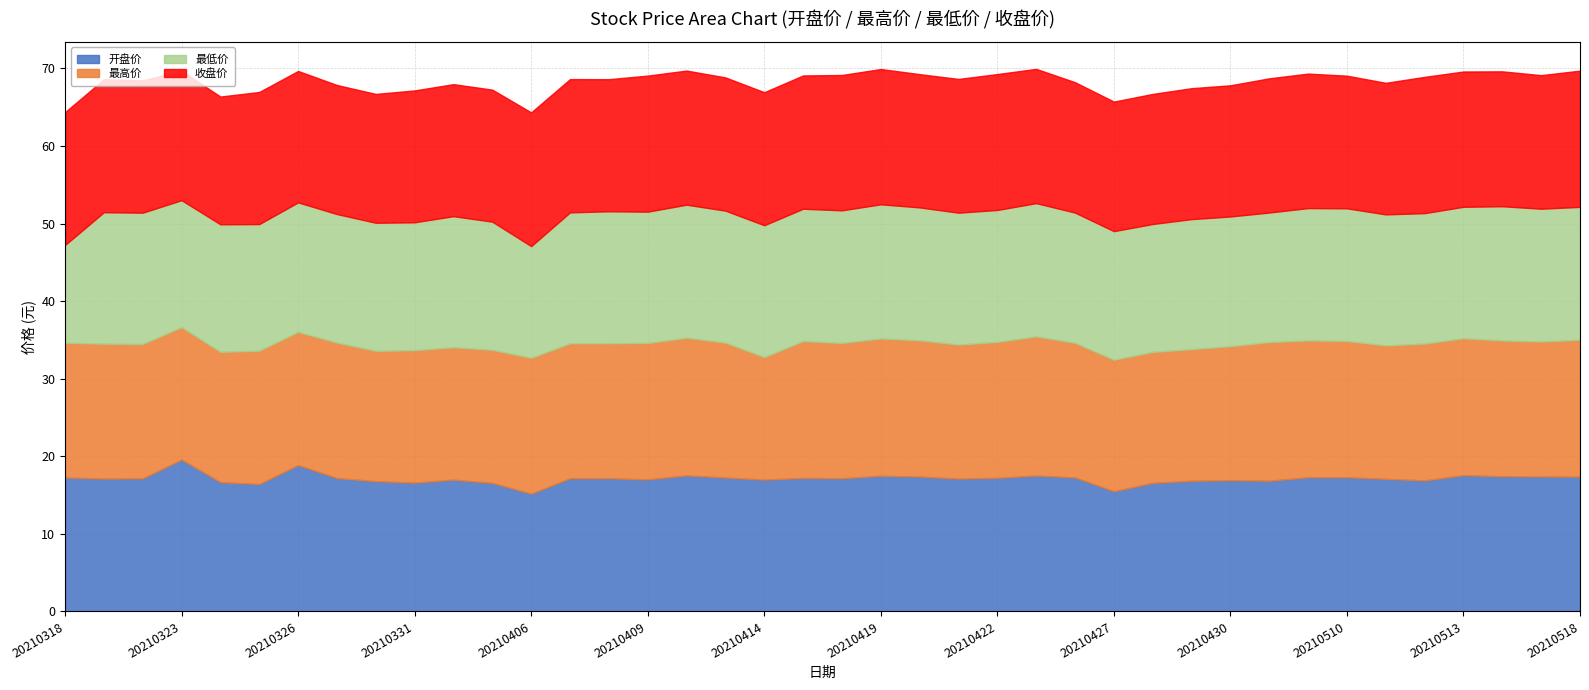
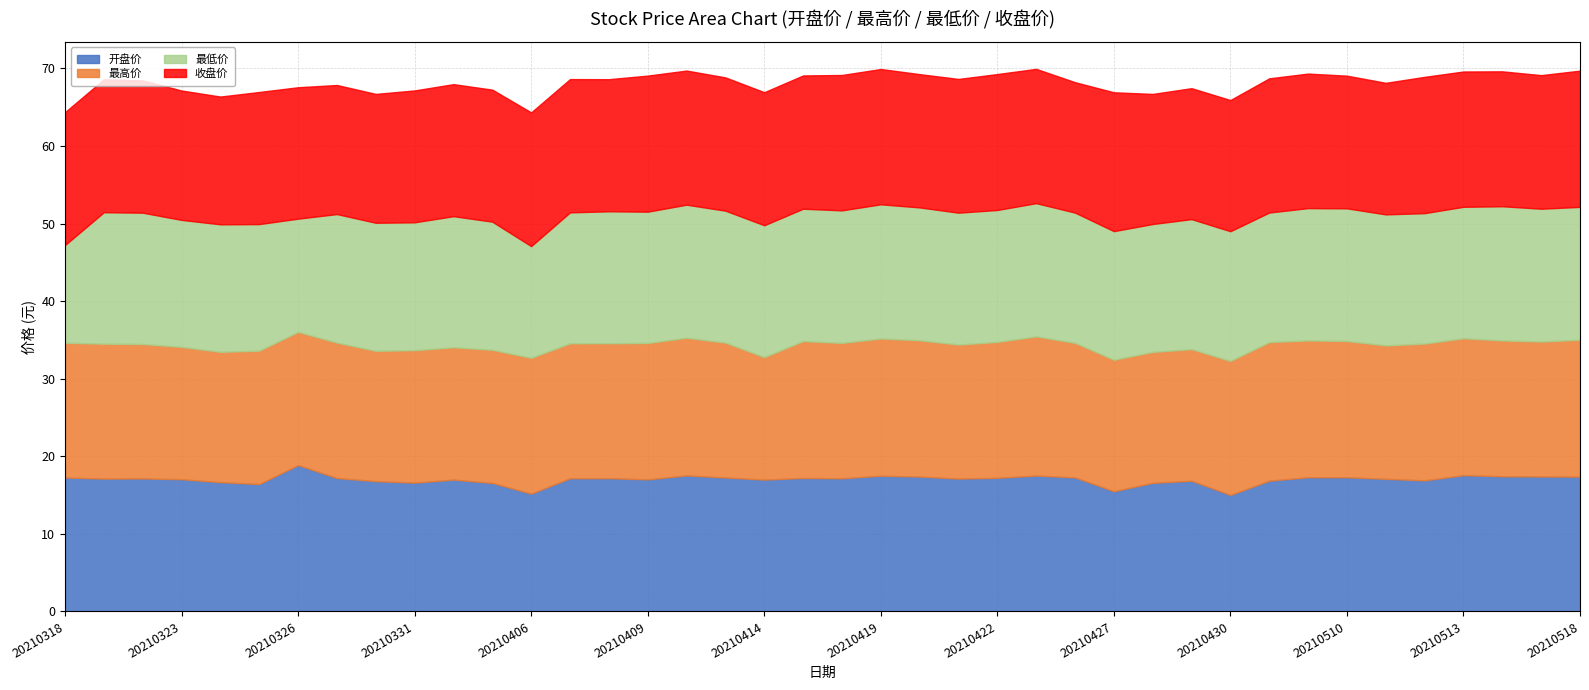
开盘价, 20210323: 20 -> 17
最低价, 20210326: 17 -> 15
收盘价, 20210427: 17 -> 18
开盘价, 20210430: 17 -> 15
